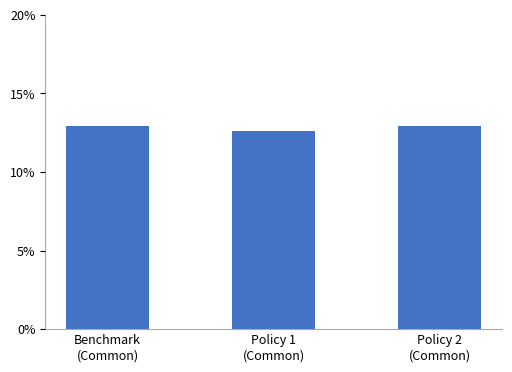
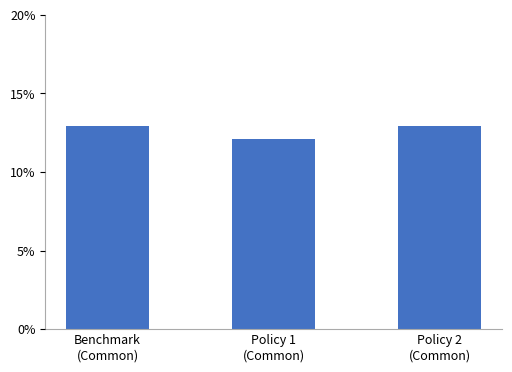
Policy 1 (Common): 12.6% -> 12.1%
